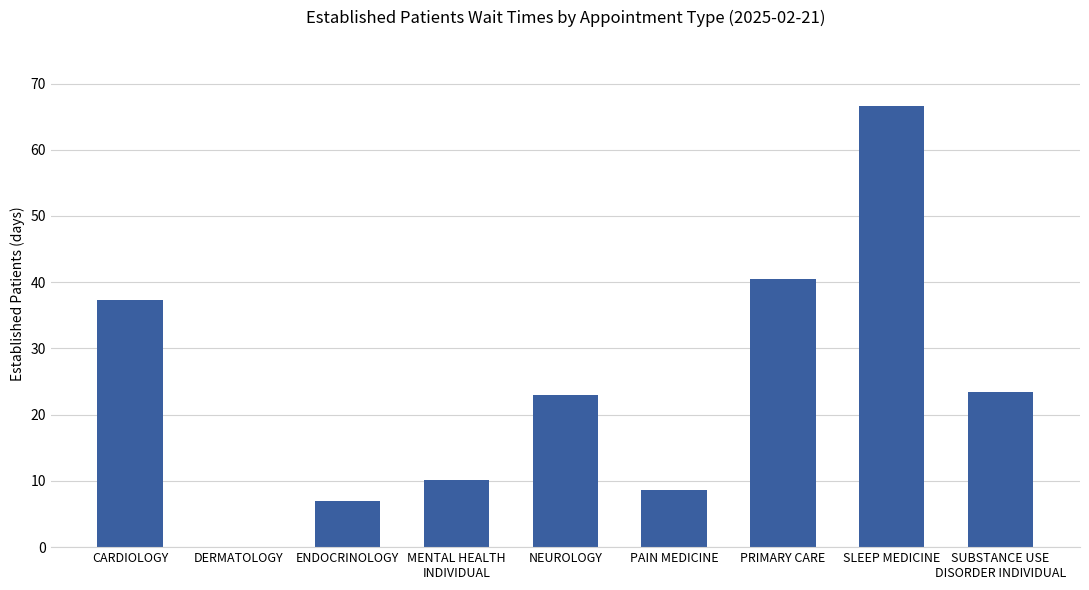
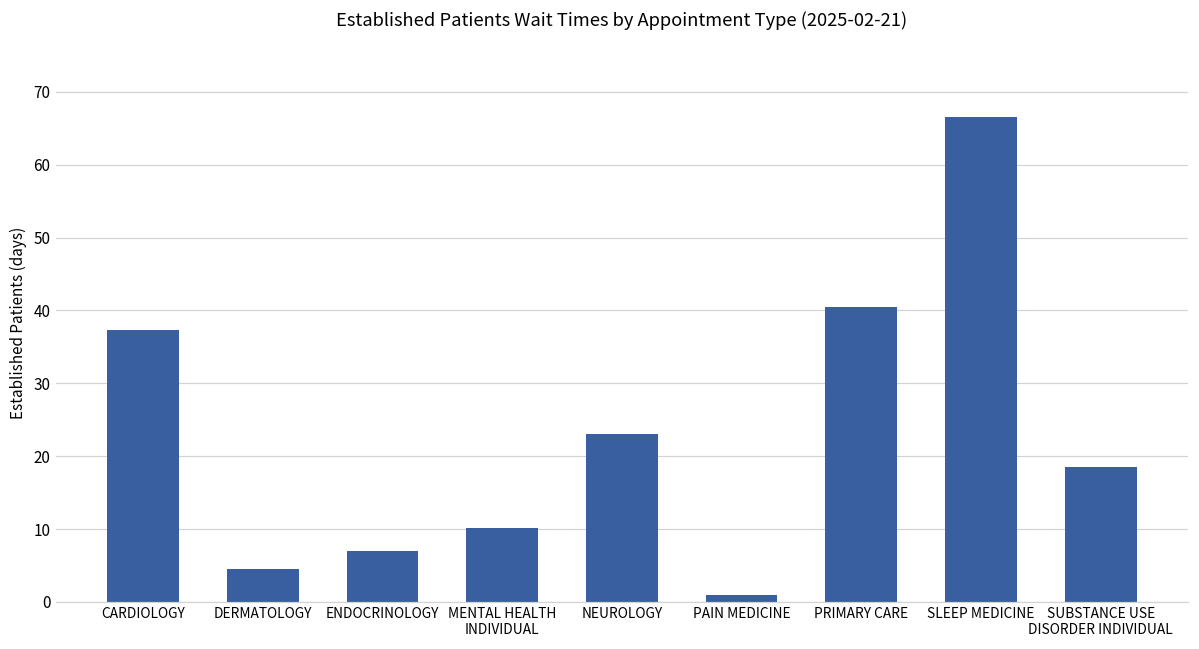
DERMATOLOGY: 0 -> 5
PAIN MEDICINE: 9 -> 1
SUBSTANCE USE DISORDER INDIVIDUAL: 23 -> 19
